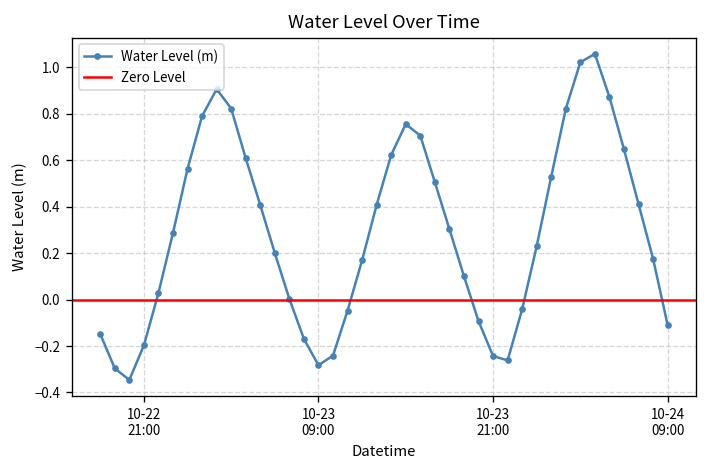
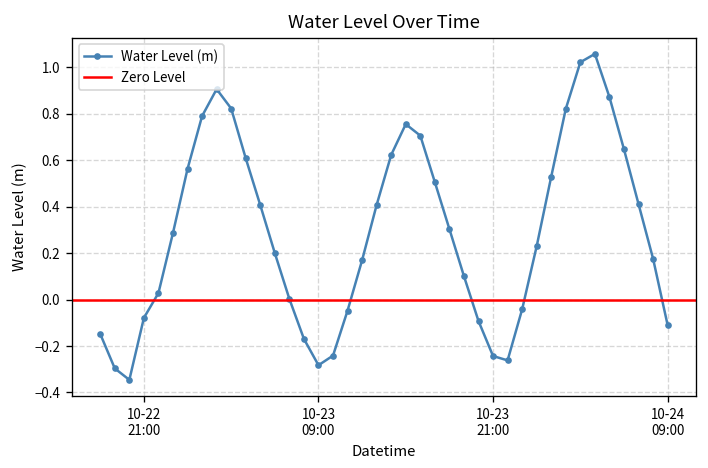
10-22 21:00: -0.20 -> -0.08
